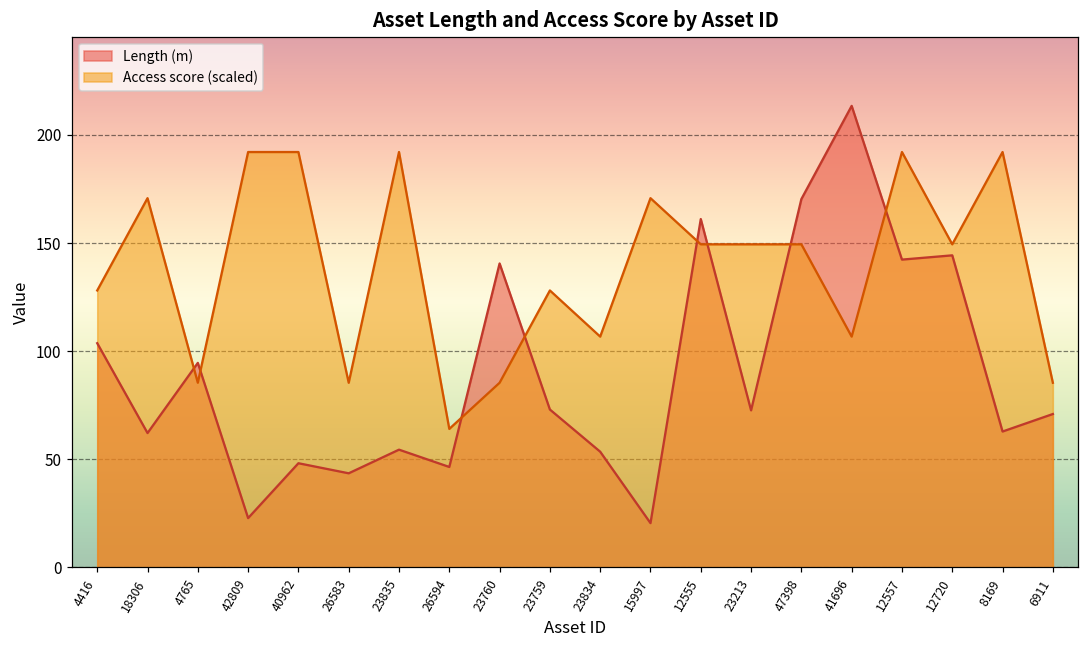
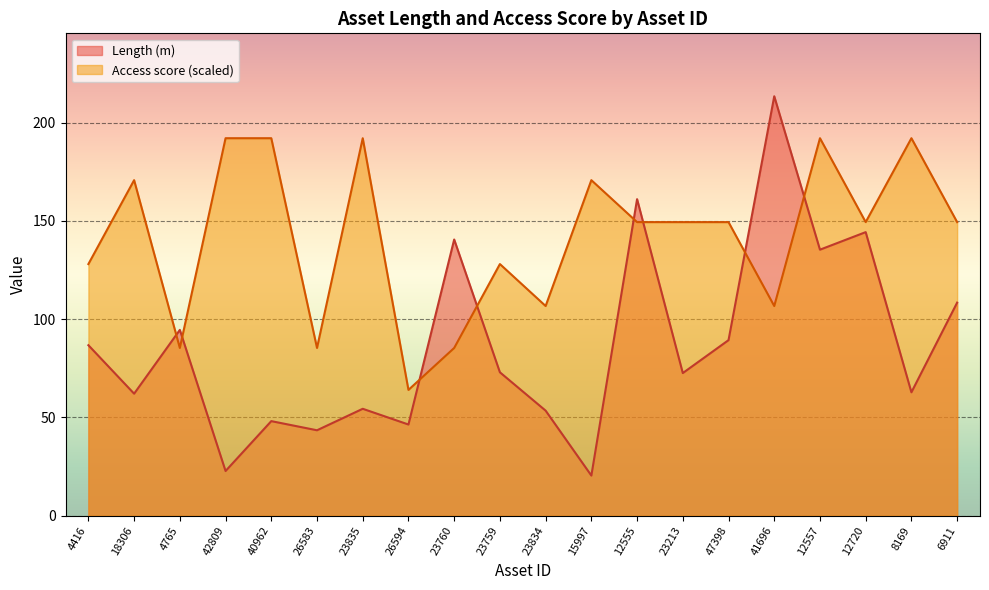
Length (m), 4416: 104 -> 87
Length (m), 47398: 170 -> 89
Length (m), 12557: 142 -> 135
Length (m), 6911: 71 -> 108
Access score (scaled), 6911: 85 -> 149
